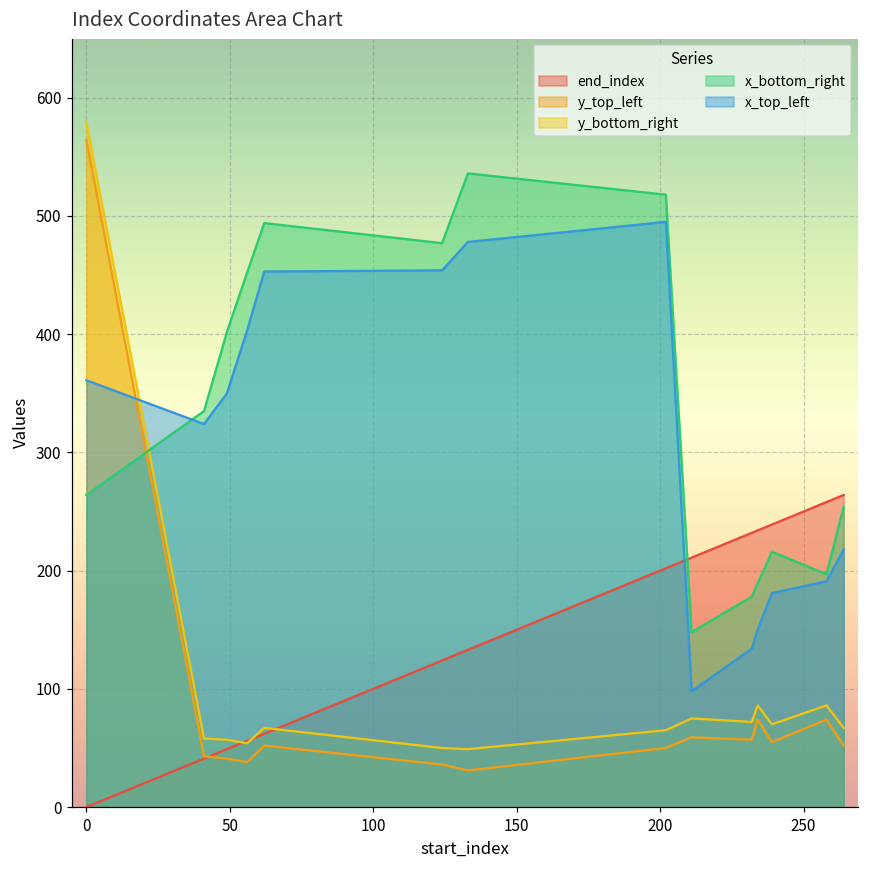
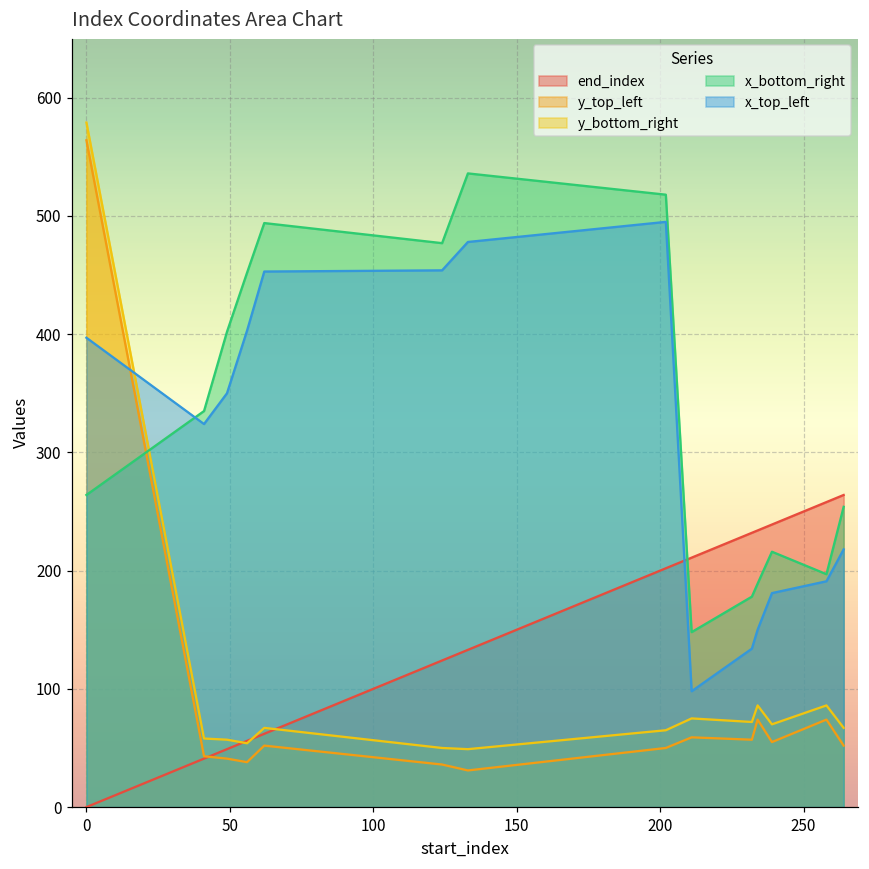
x_top_left, 0: 361 -> 397
